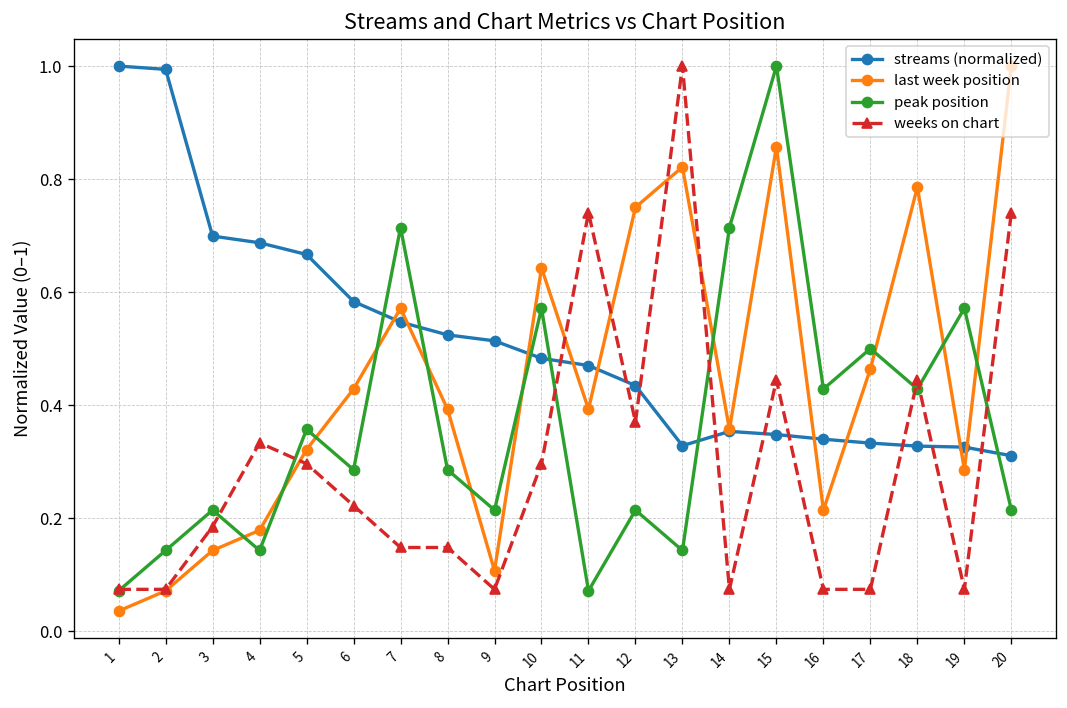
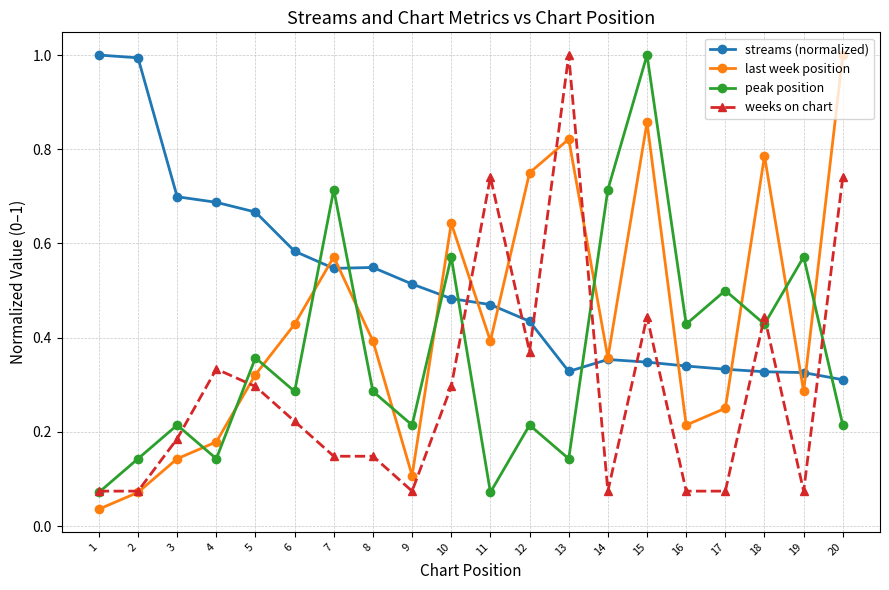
streams (normalized), 8: 0.52 -> 0.55
last week position, 17: 0.46 -> 0.25
